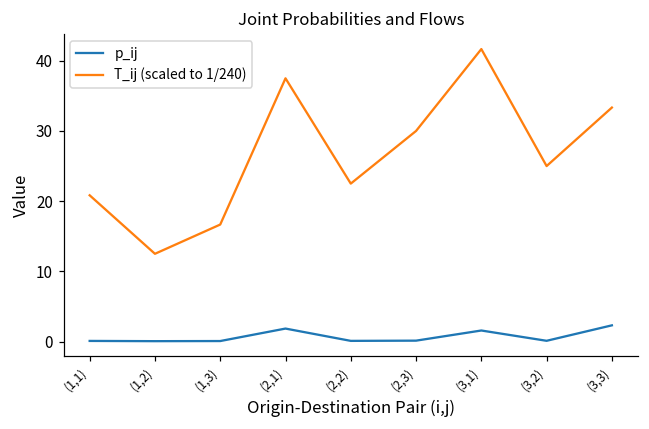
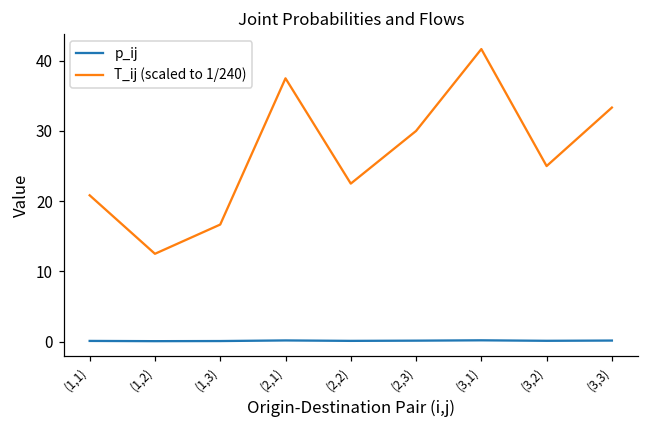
p_ij, (2,1): 2 -> 0
p_ij, (3,1): 2 -> 0
p_ij, (3,3): 2 -> 0
